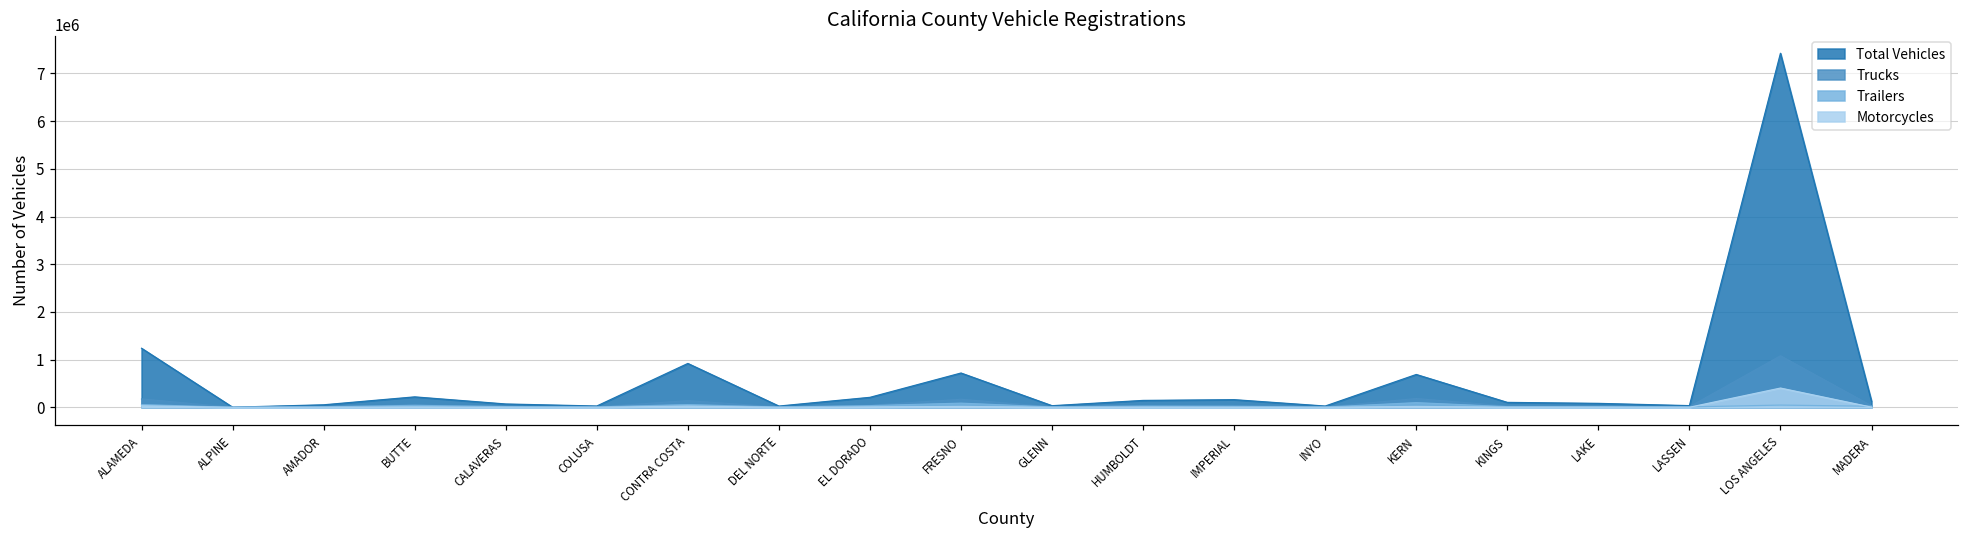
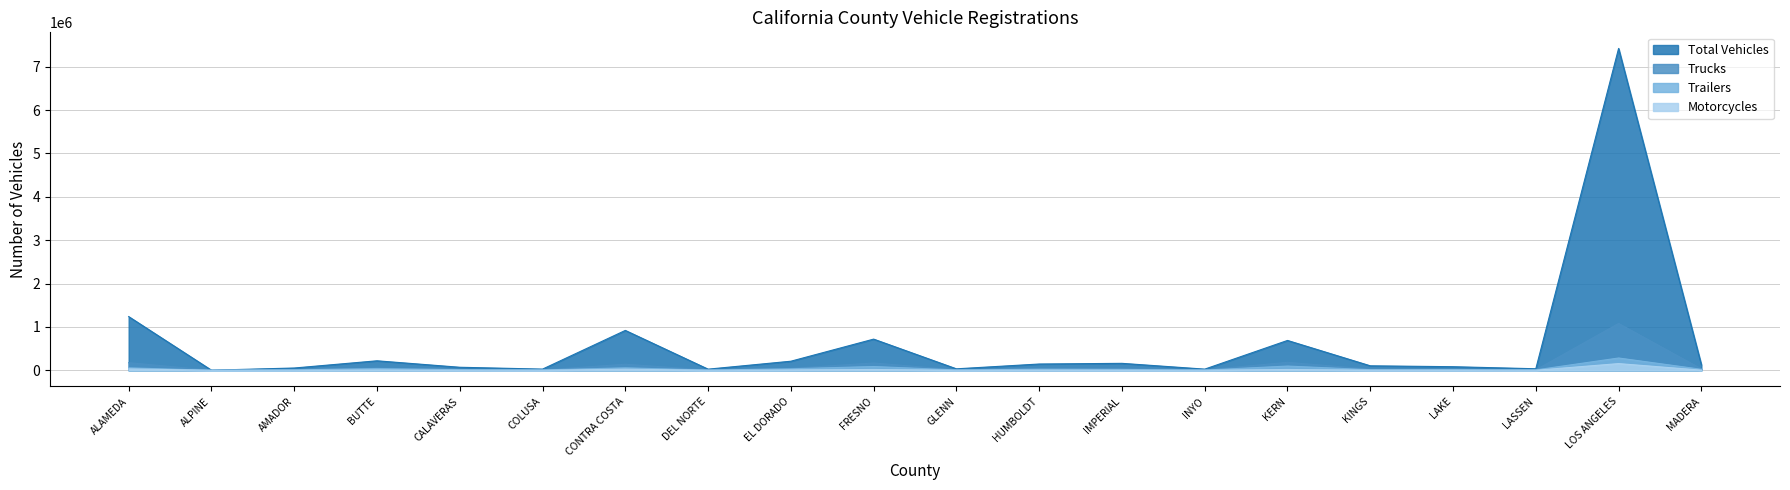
Trailers, LOS ANGELES: 0 -> 300000
Motorcycles, LOS ANGELES: 400000 -> 200000
